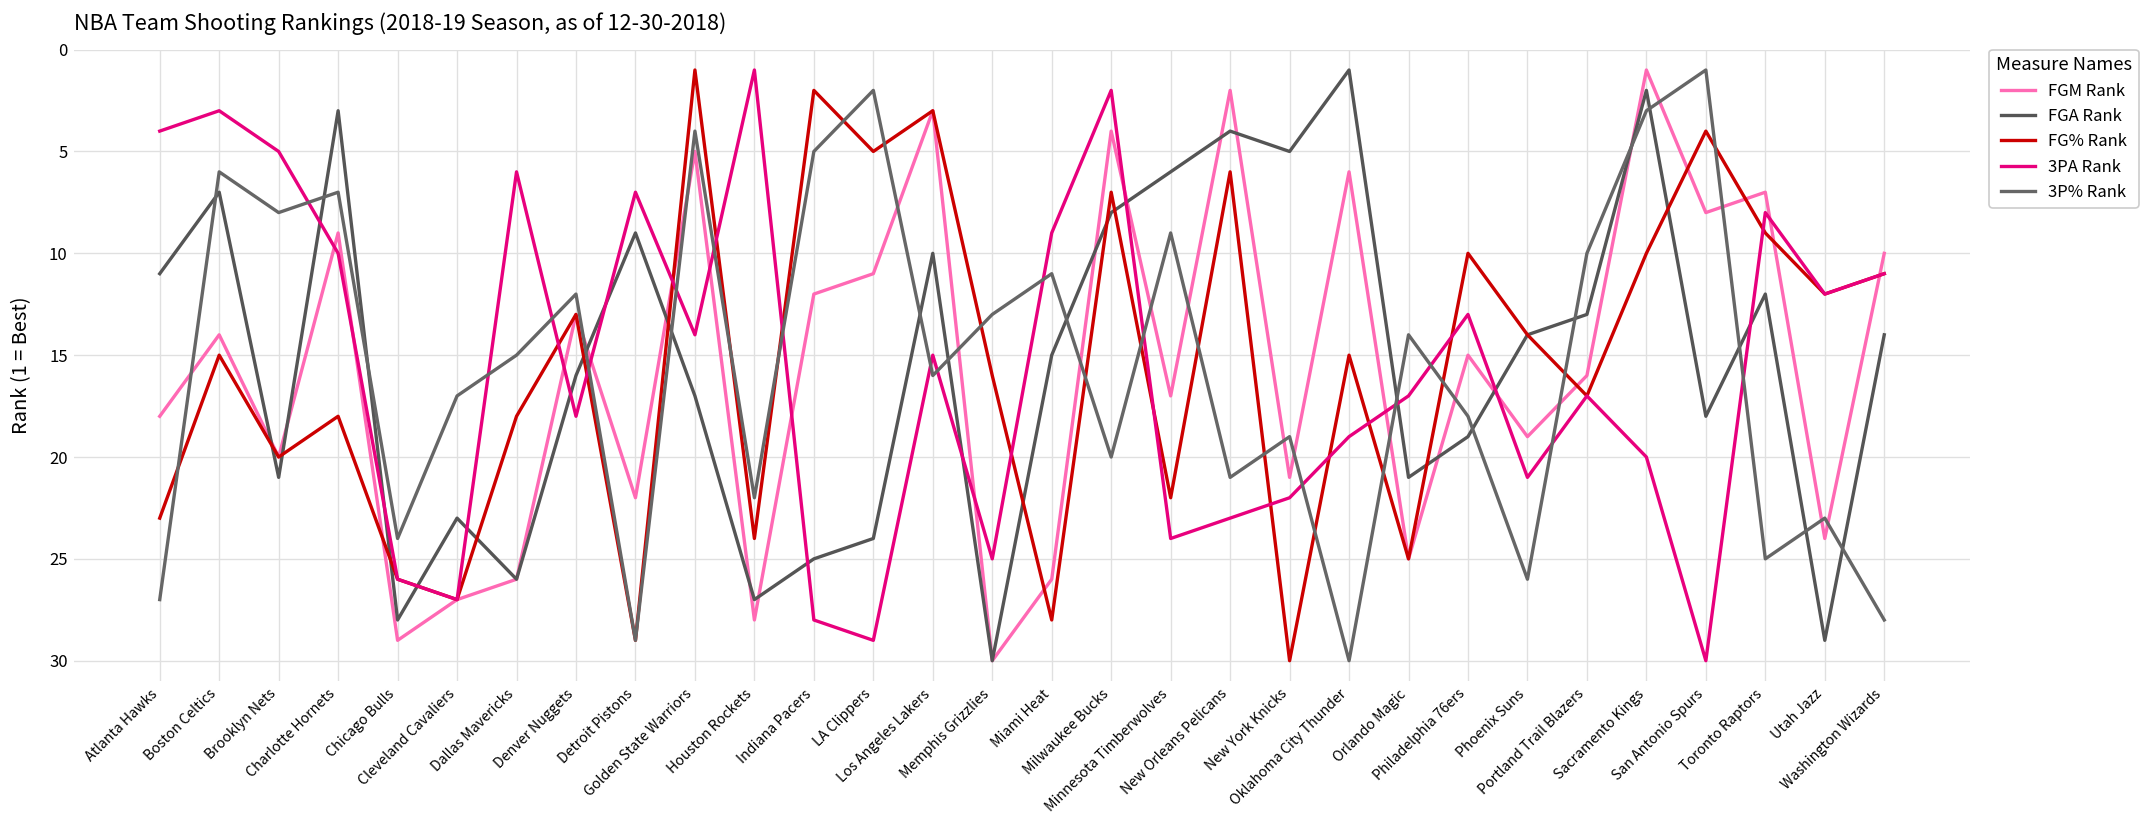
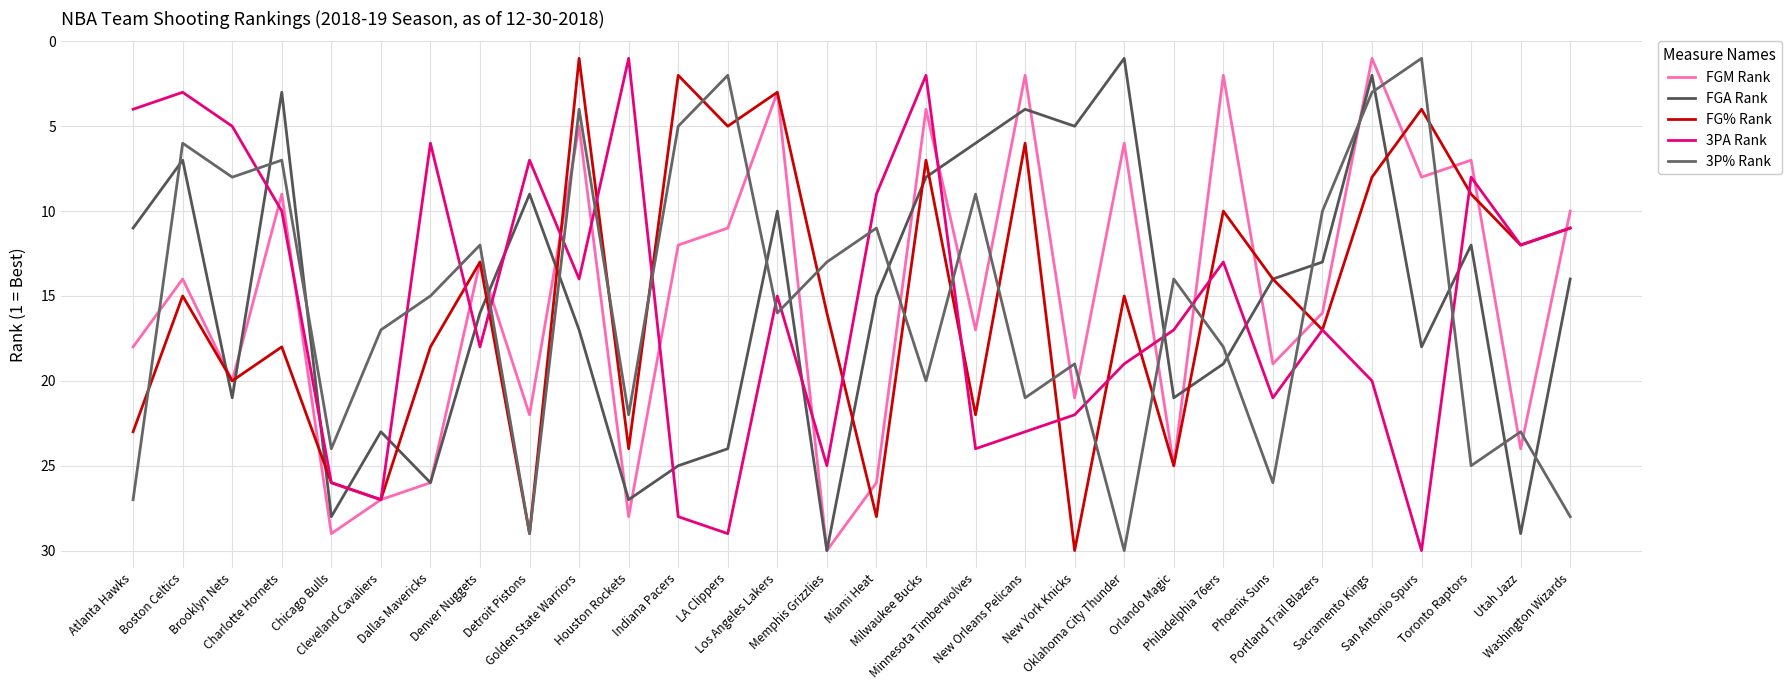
FGM Rank, Philadelphia 76ers: 15 -> 2
FG% Rank, Sacramento Kings: 10 -> 8
